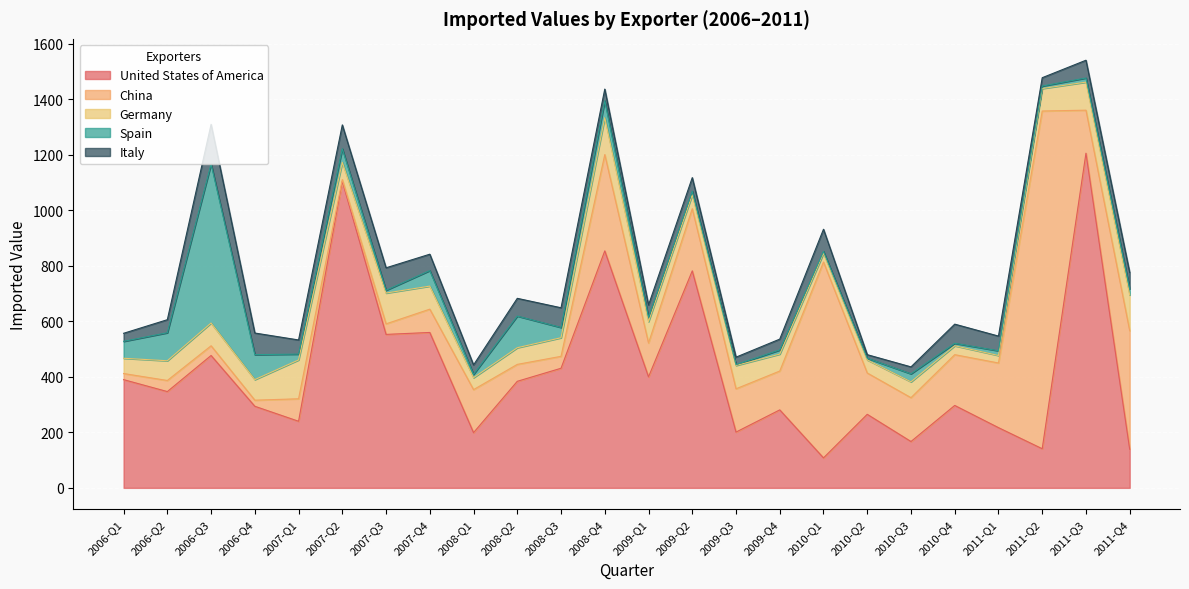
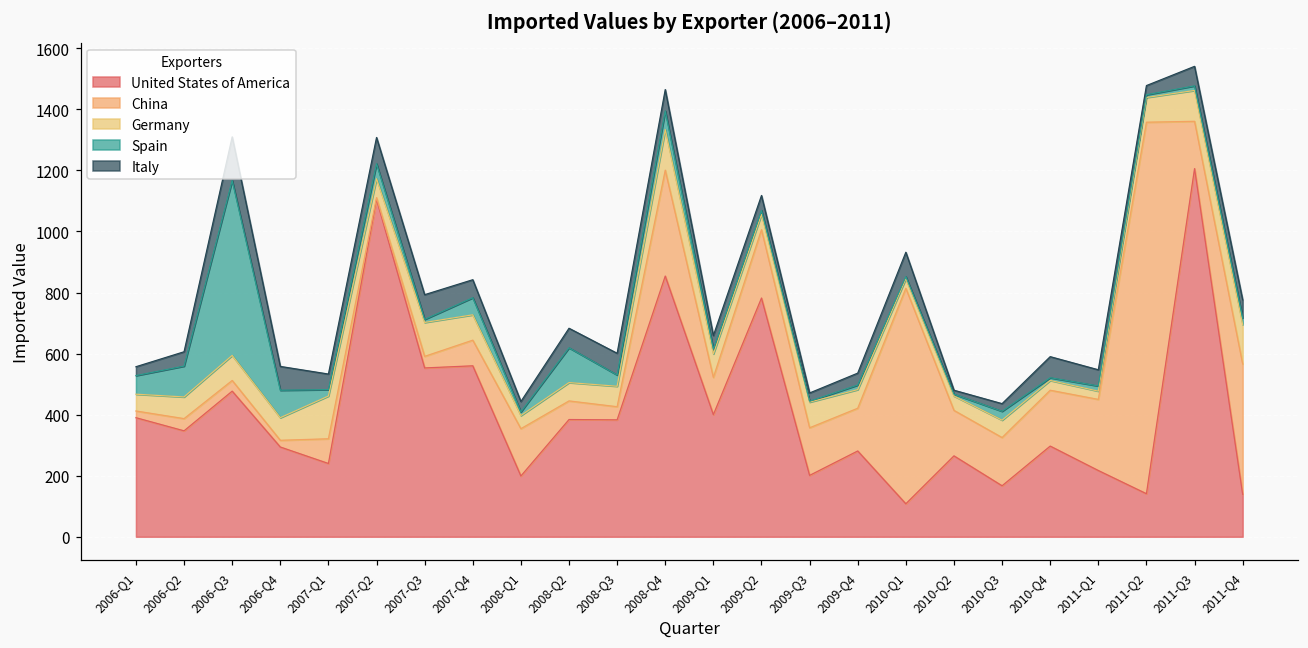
United States of America, 2008-Q3: 430 -> 380
Italy, 2008-Q4: 40 -> 70
